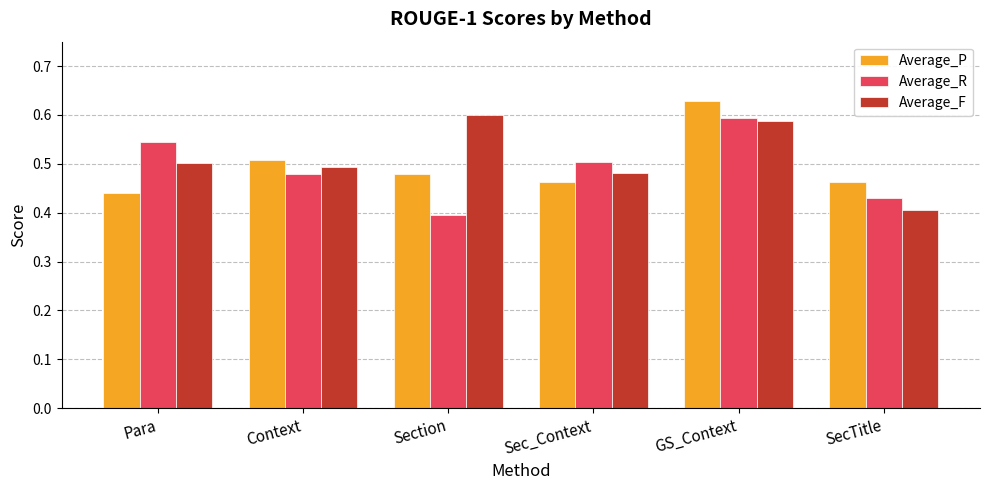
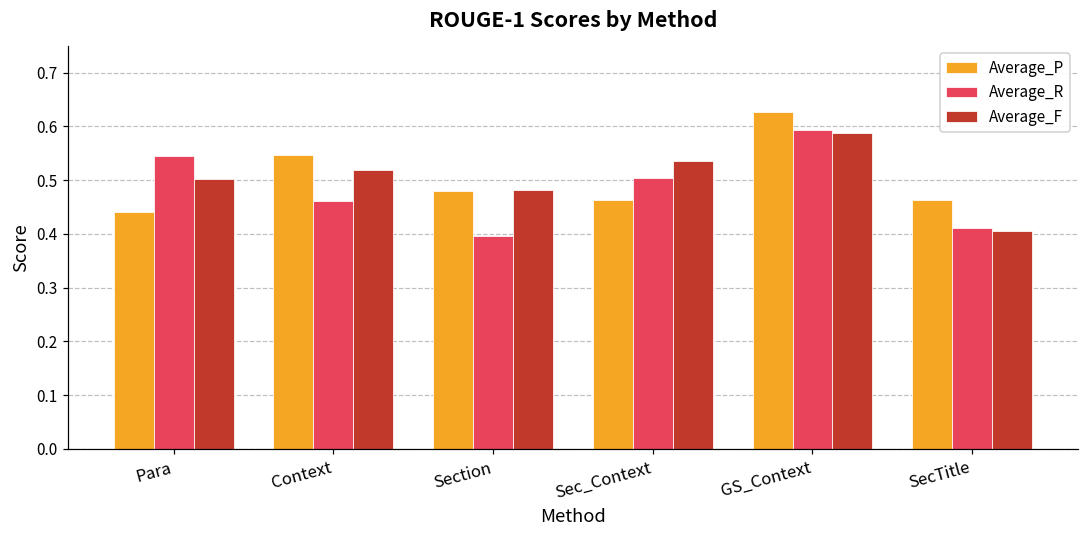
Average_P, Context: 0.51 -> 0.55
Average_R, Context: 0.48 -> 0.46
Average_F, Context: 0.49 -> 0.52
Average_F, Section: 0.60 -> 0.48
Average_F, Sec_Context: 0.48 -> 0.54
Average_R, SecTitle: 0.43 -> 0.41
